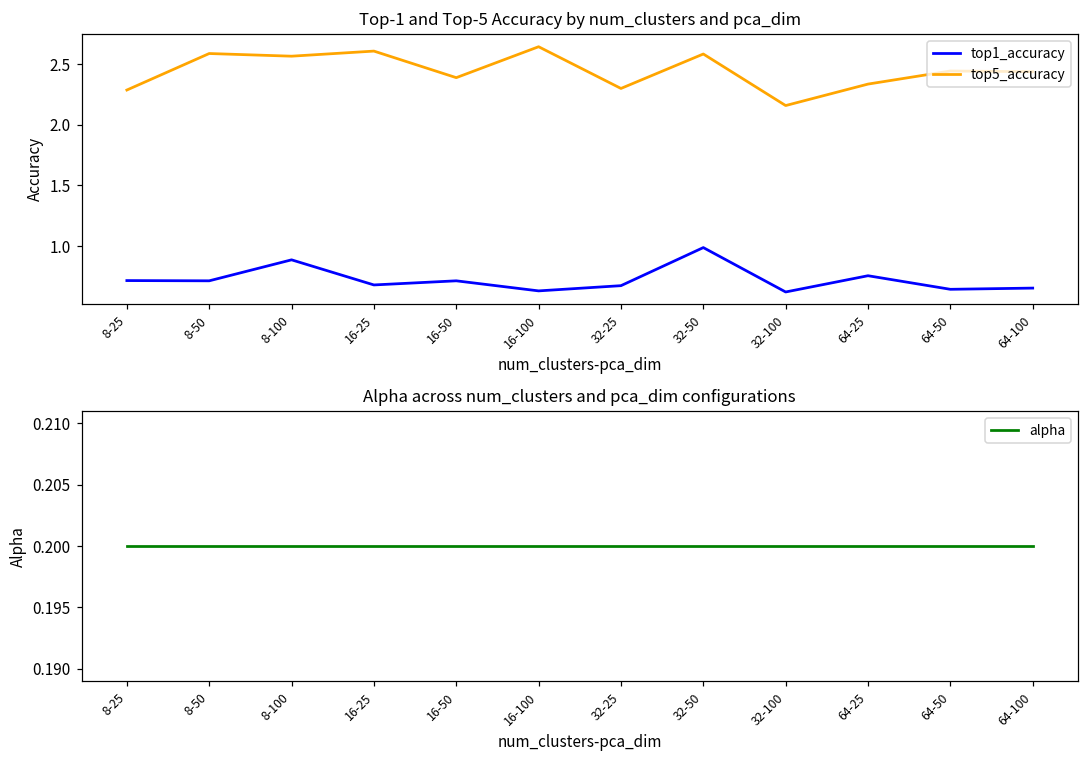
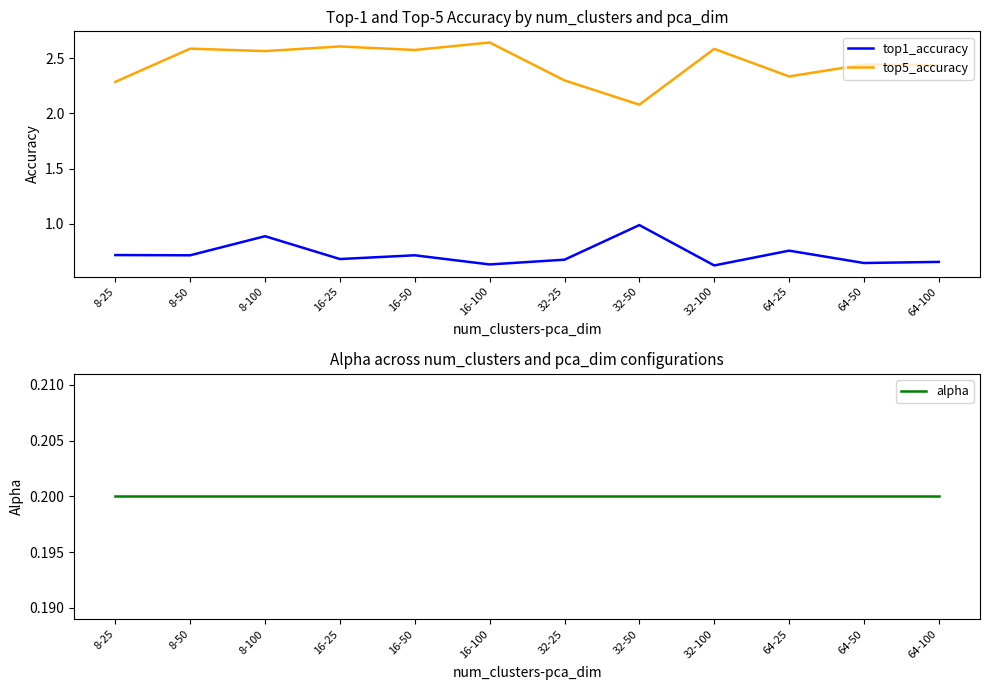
Top-1 and Top-5 Accuracy by num_clusters and pca_dim, top5_accuracy, 16-50: 2.39 -> 2.58
Top-1 and Top-5 Accuracy by num_clusters and pca_dim, top5_accuracy, 32-50: 2.58 -> 2.08
Top-1 and Top-5 Accuracy by num_clusters and pca_dim, top5_accuracy, 32-100: 2.16 -> 2.59
